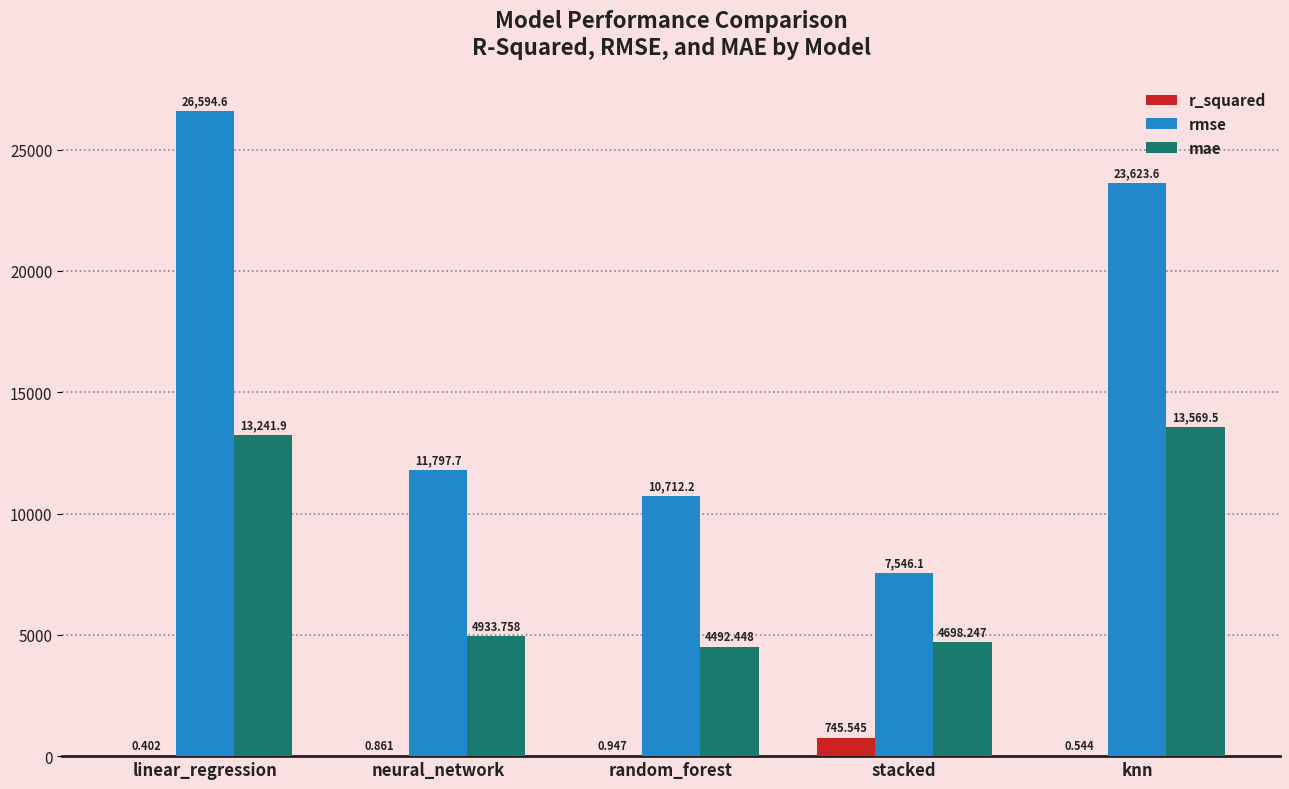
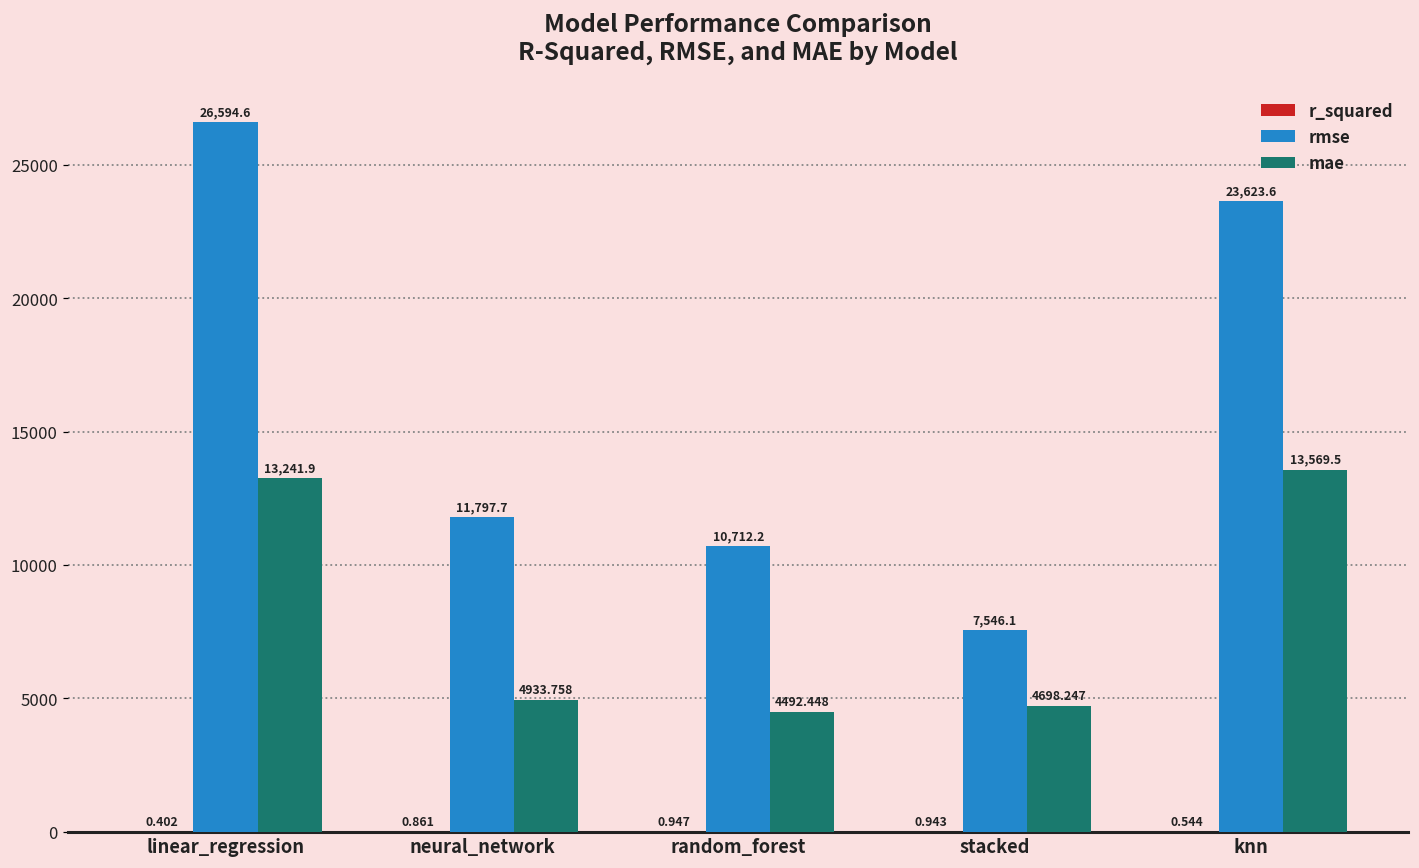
r_squared, stacked: 745.545 -> 0.943
